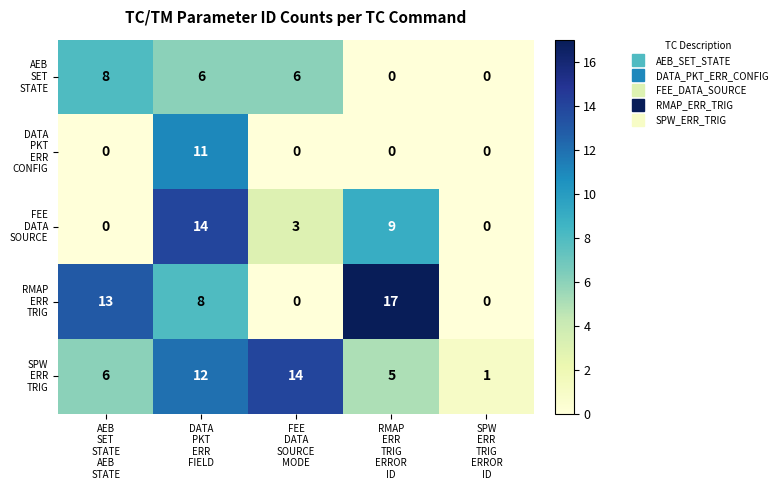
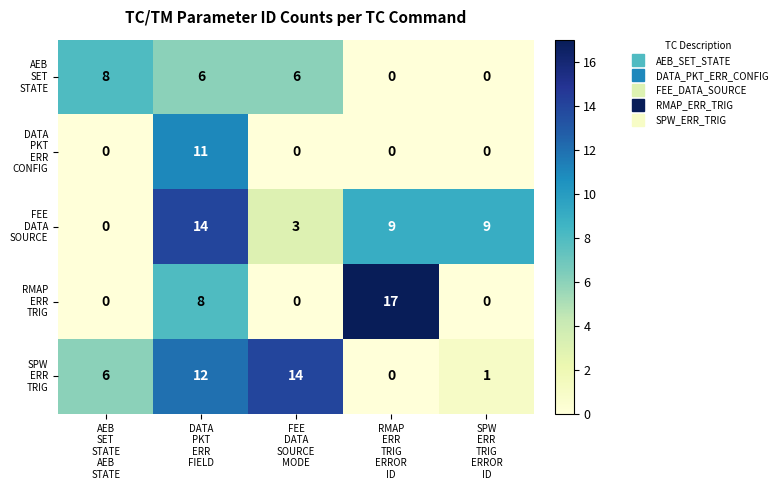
FEE DATA SOURCE, SPW ERR TRIG ERROR ID: 0 -> 9
RMAP ERR TRIG, AEB SET STATE AEB STATE: 13 -> 0
SPW ERR TRIG, RMAP ERR TRIG ERROR ID: 5 -> 0
